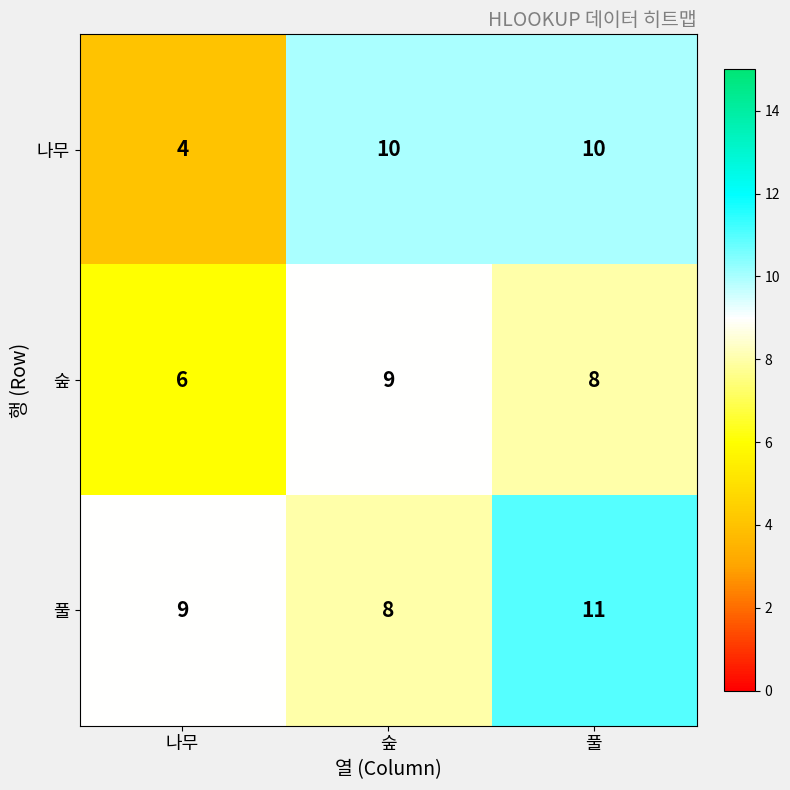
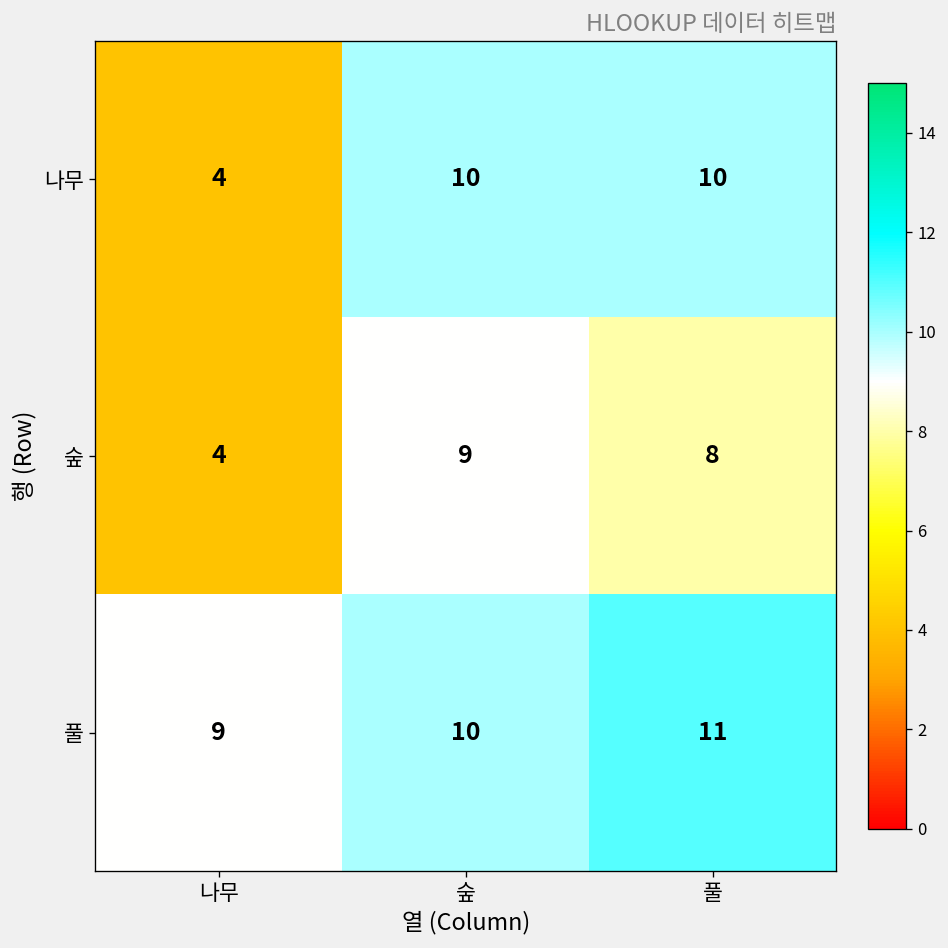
숲, 나무: 6 -> 4
풀, 숲: 8 -> 10
